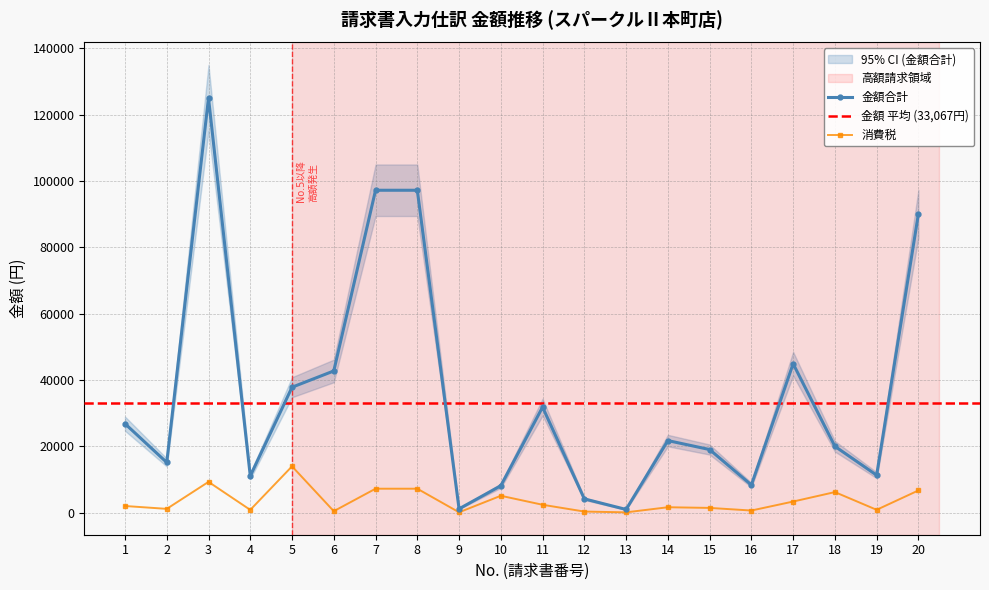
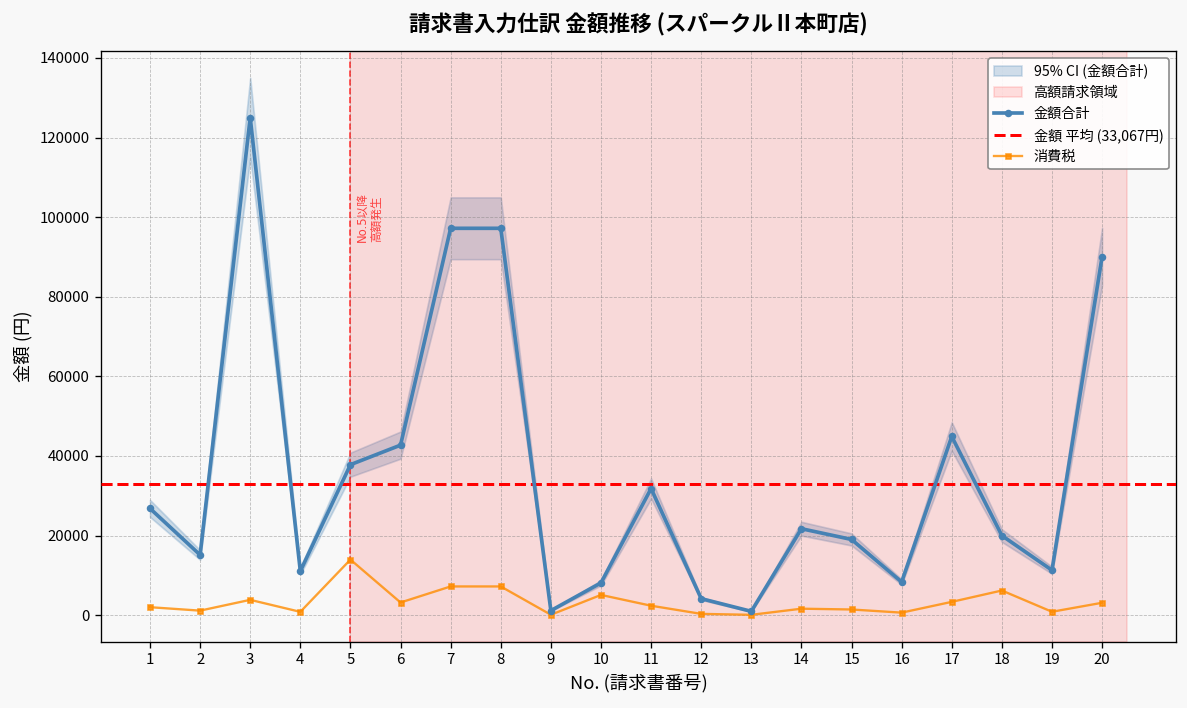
消費税, 3: 9000 -> 4000
消費税, 6: 0 -> 3000
消費税, 20: 7000 -> 3000
